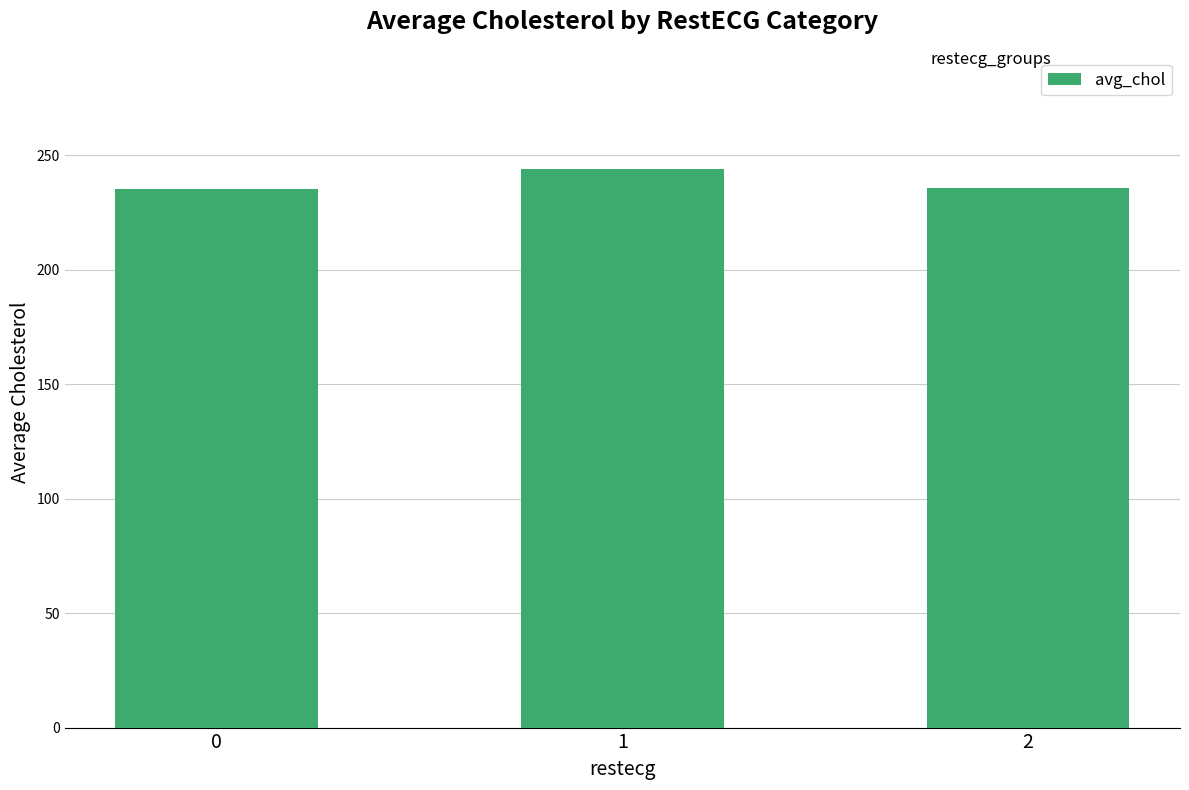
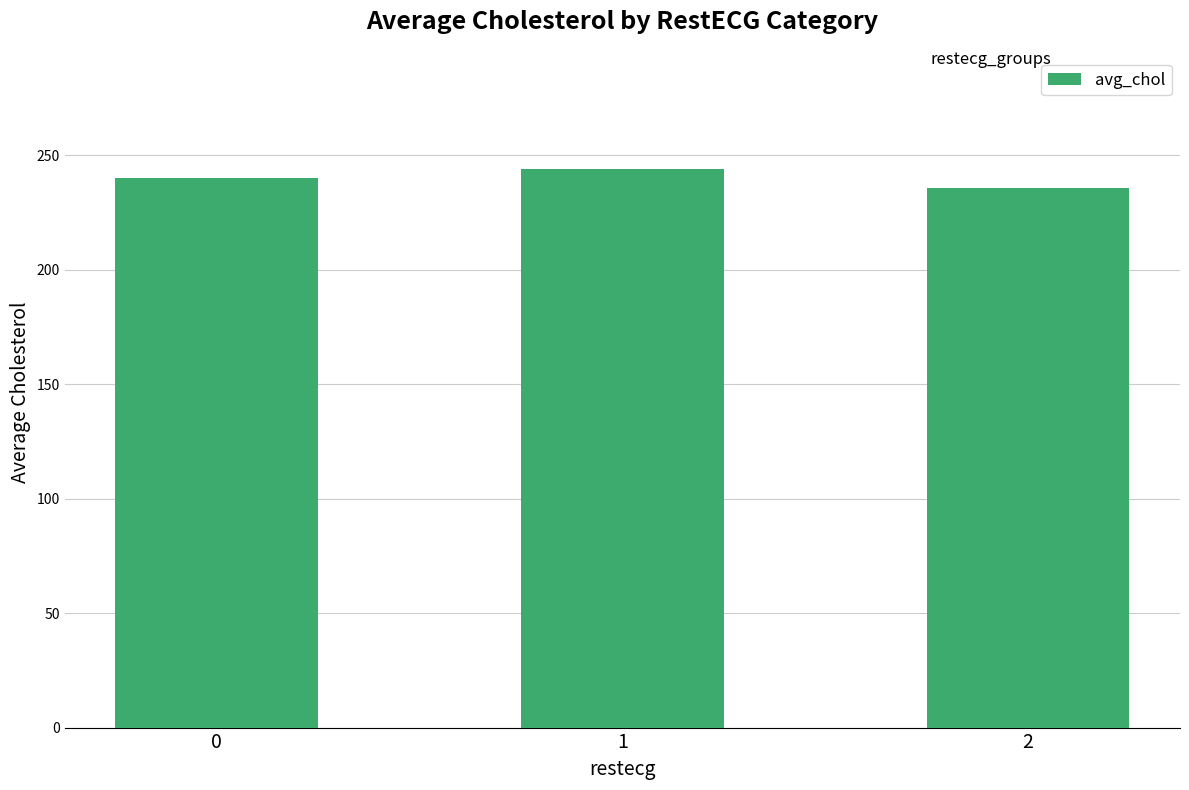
0: 235 -> 240
